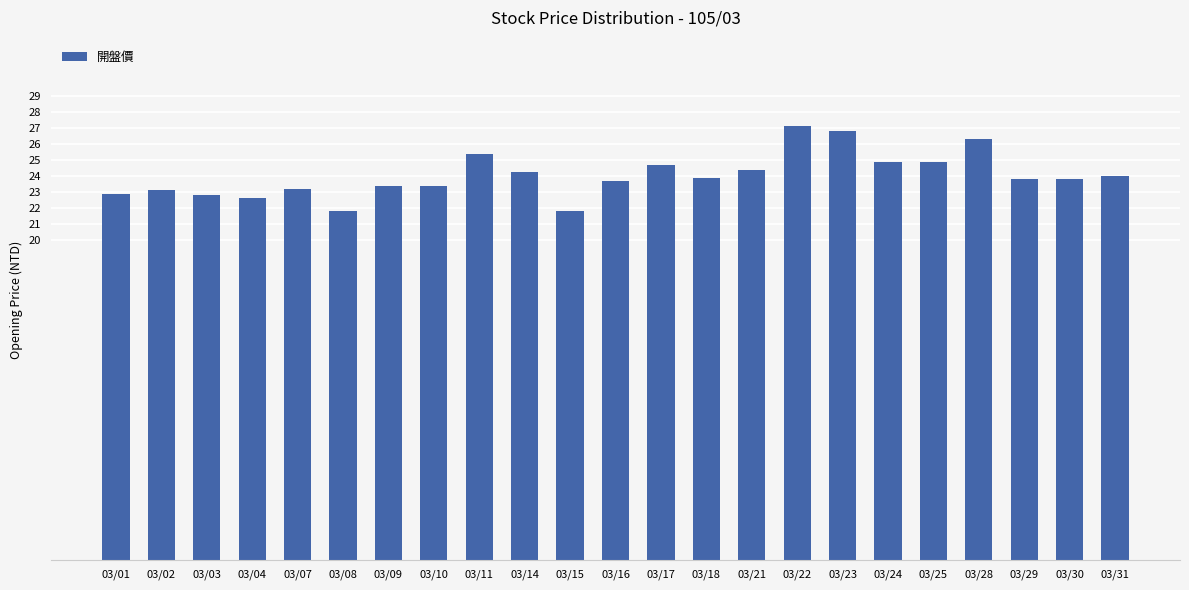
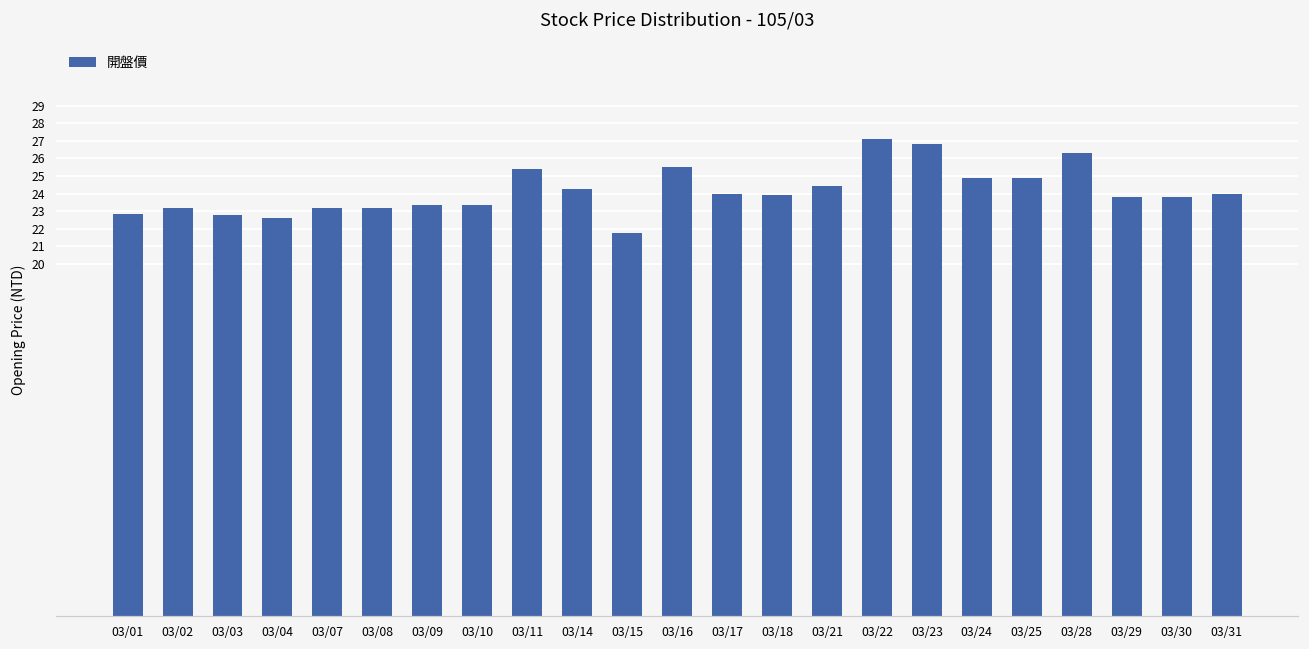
03/08: 21.8 -> 23.2
03/16: 23.7 -> 25.5
03/17: 24.7 -> 24.0
